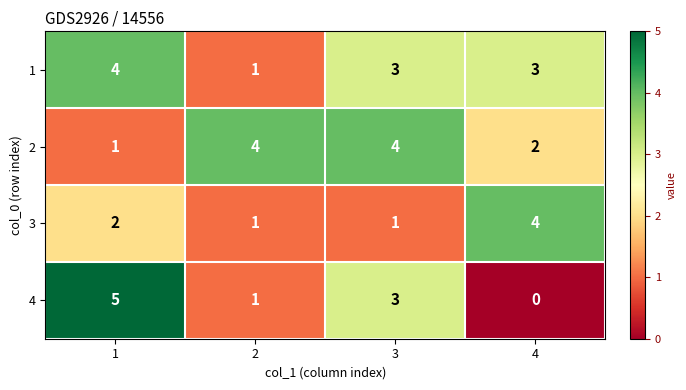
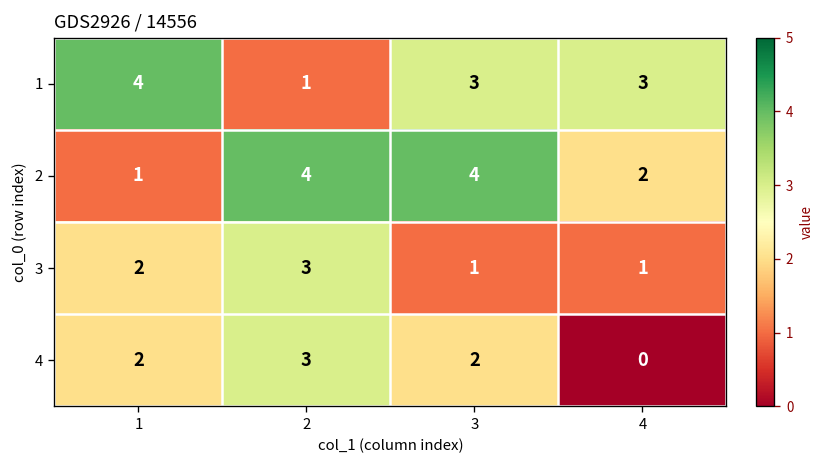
3, 2: 1 -> 3
3, 4: 4 -> 1
4, 1: 5 -> 2
4, 2: 1 -> 3
4, 3: 3 -> 2
